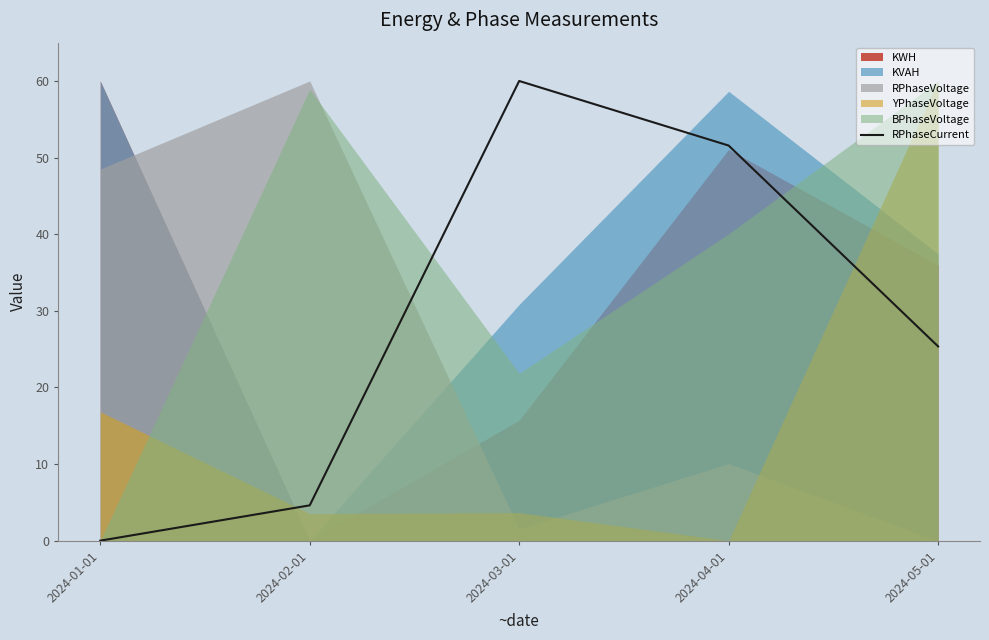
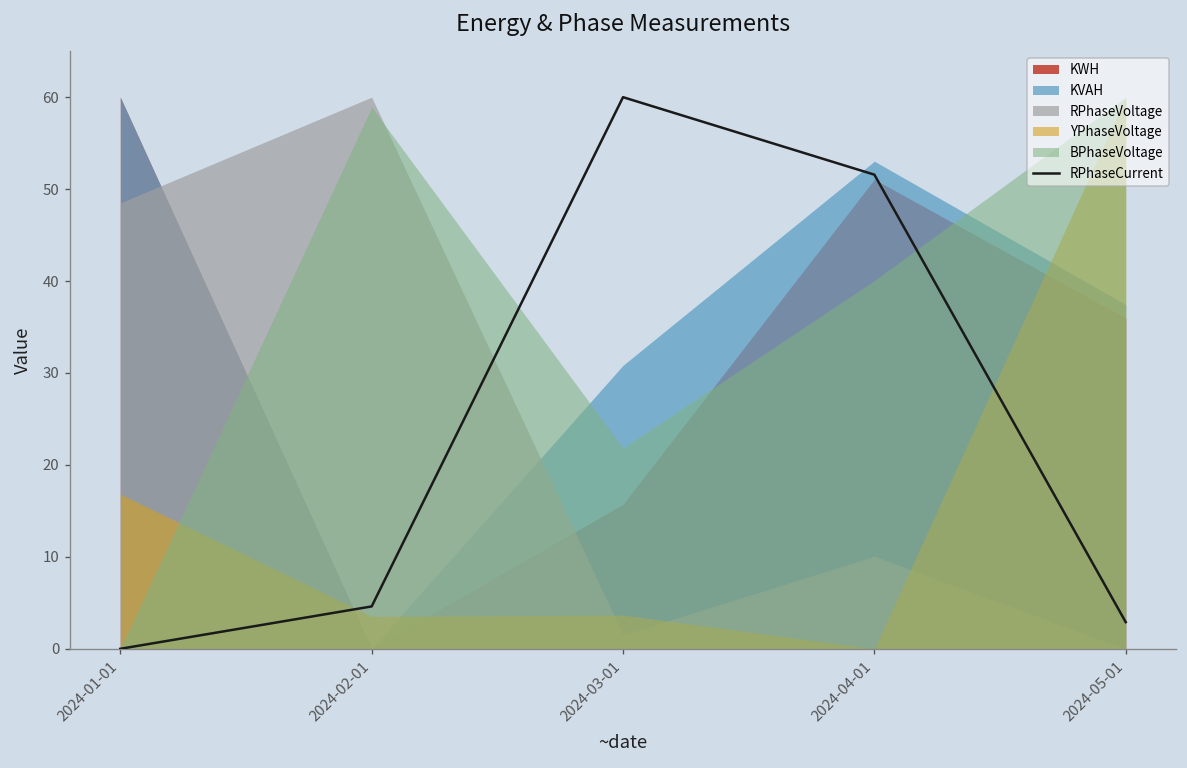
KVAH, 2024-04-01: 59 -> 53
RPhaseCurrent, 2024-05-01: 25 -> 3
